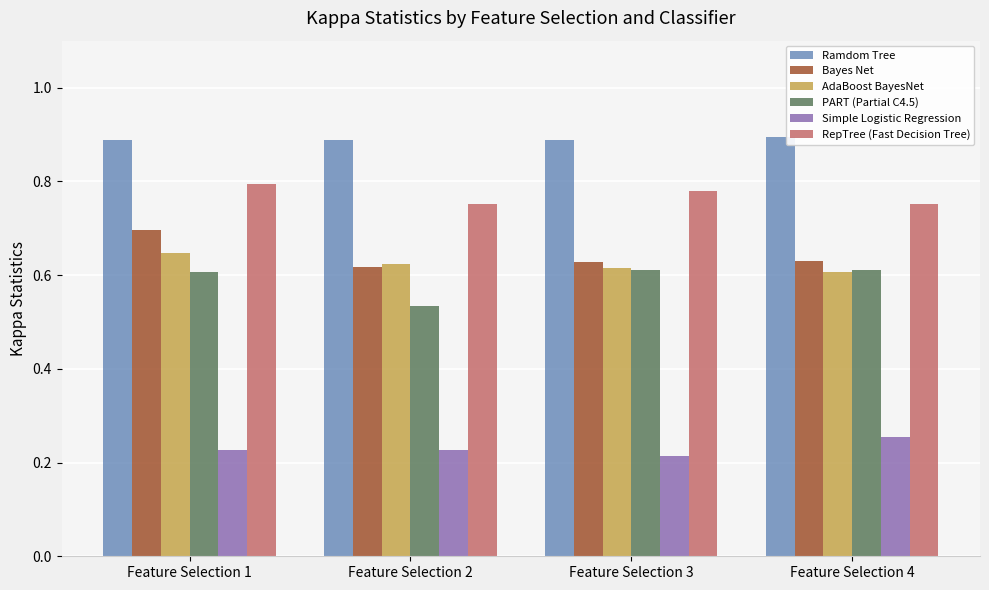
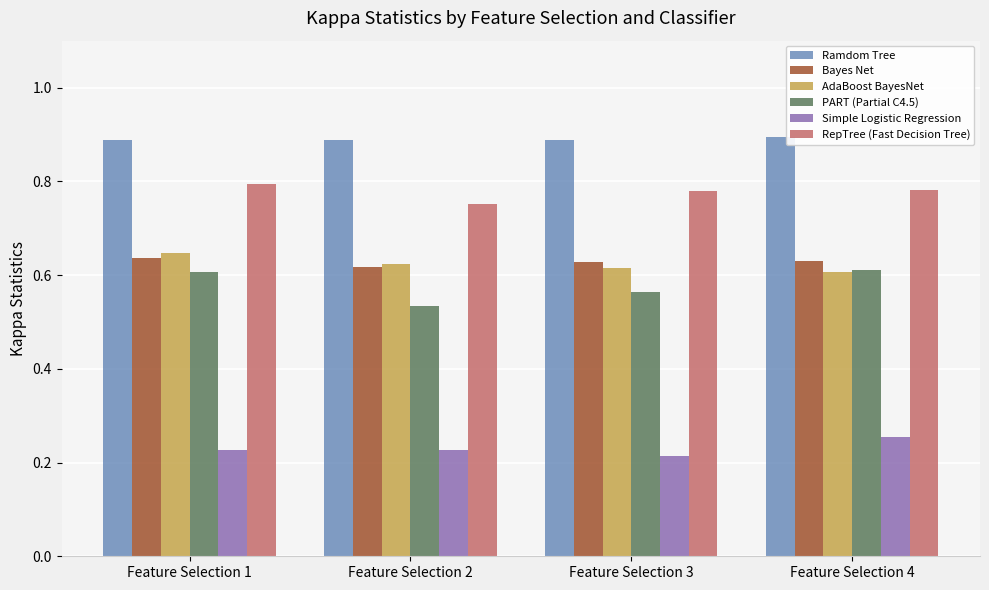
Bayes Net, Feature Selection 1: 0.70 -> 0.64
PART (Partial C4.5), Feature Selection 3: 0.61 -> 0.56
RepTree (Fast Decision Tree), Feature Selection 4: 0.75 -> 0.78
